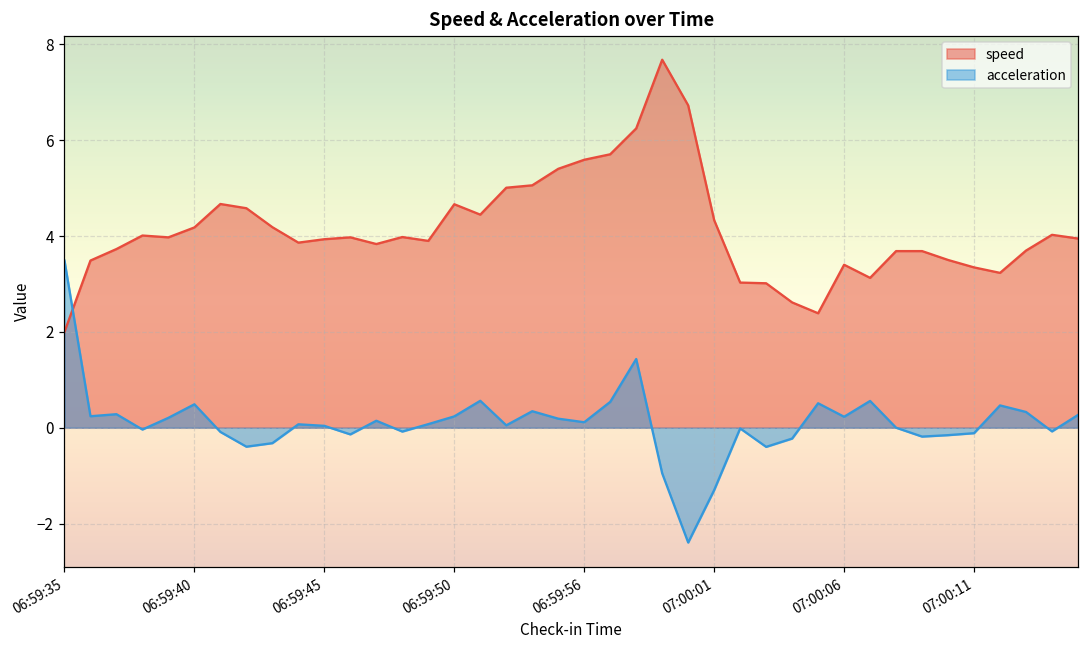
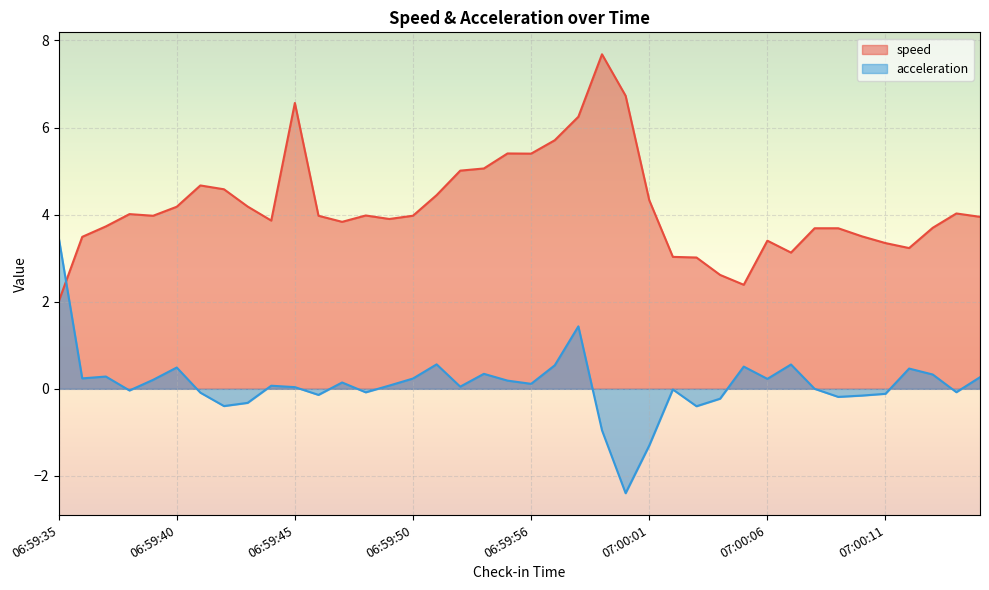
speed, 06:59:45: 3.9 -> 6.6
speed, 06:59:50: 4.7 -> 4.0
speed, 06:59:56: 5.6 -> 5.4
